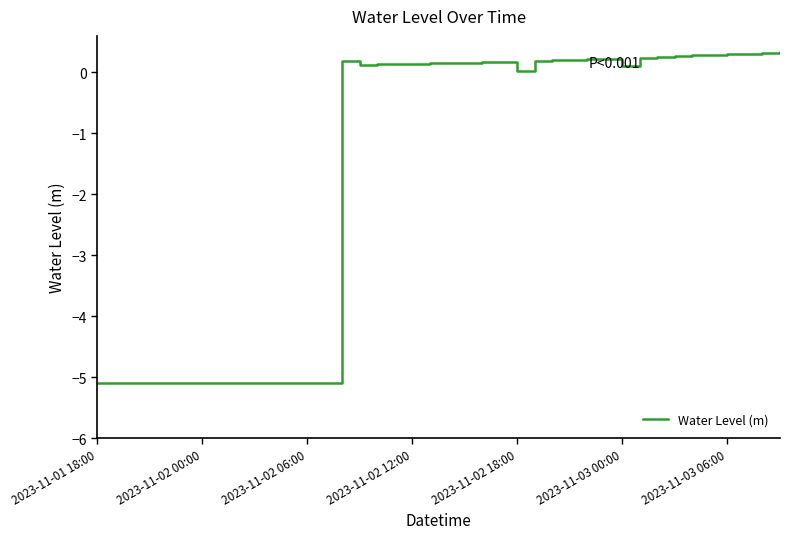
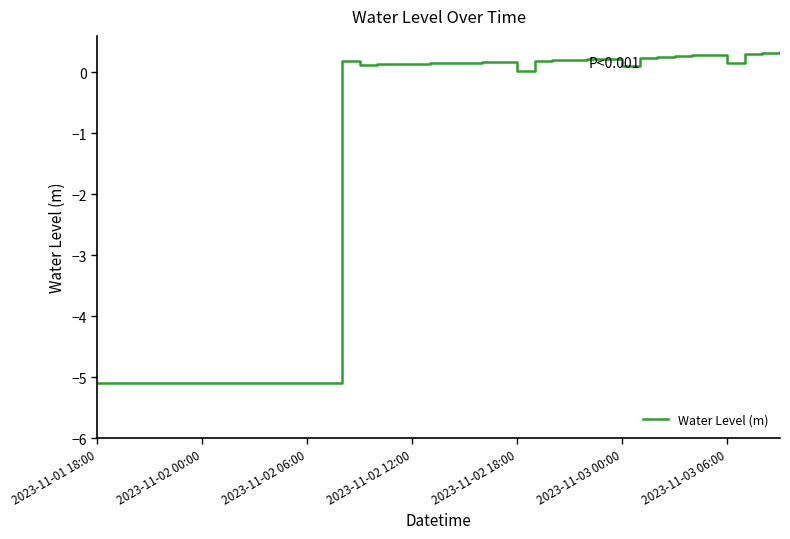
2023-11-03 06:00: 0.3 -> 0.1
